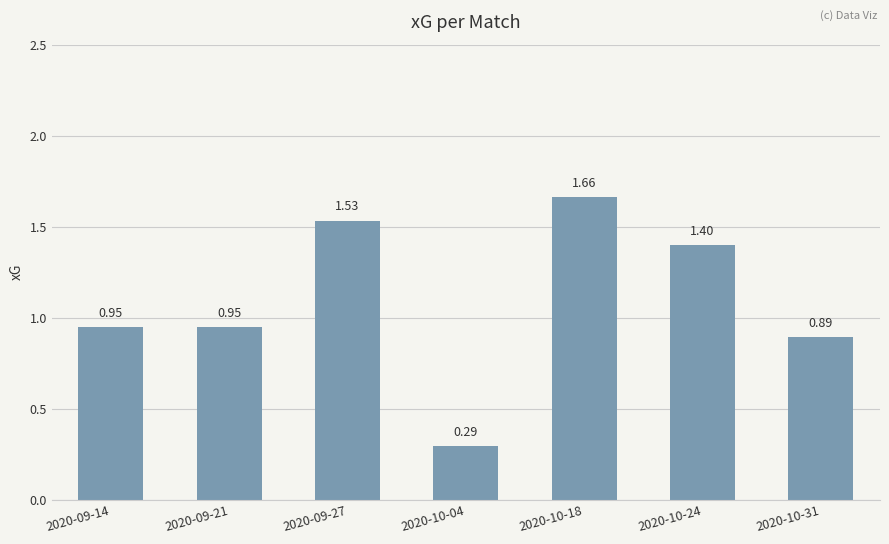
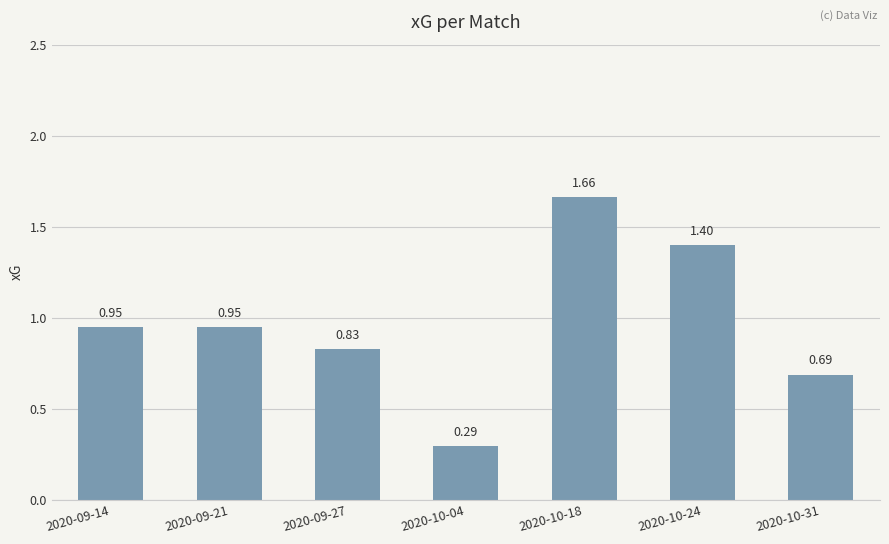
2020-09-27: 1.53 -> 0.83
2020-10-31: 0.89 -> 0.69
